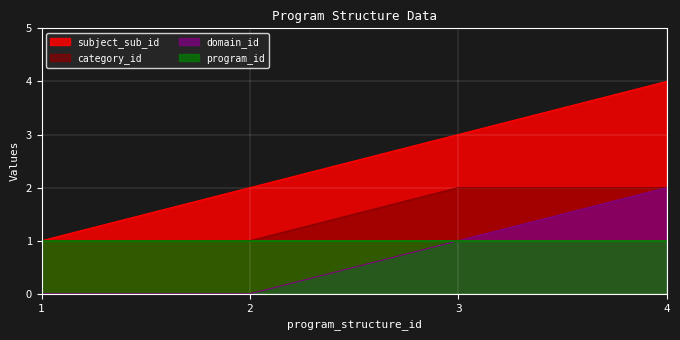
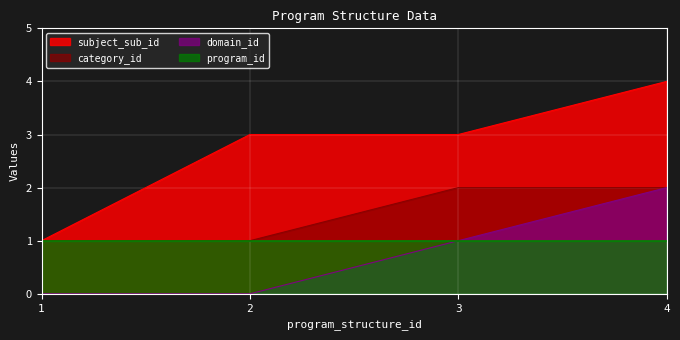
subject_sub_id, 2: 2 -> 3
